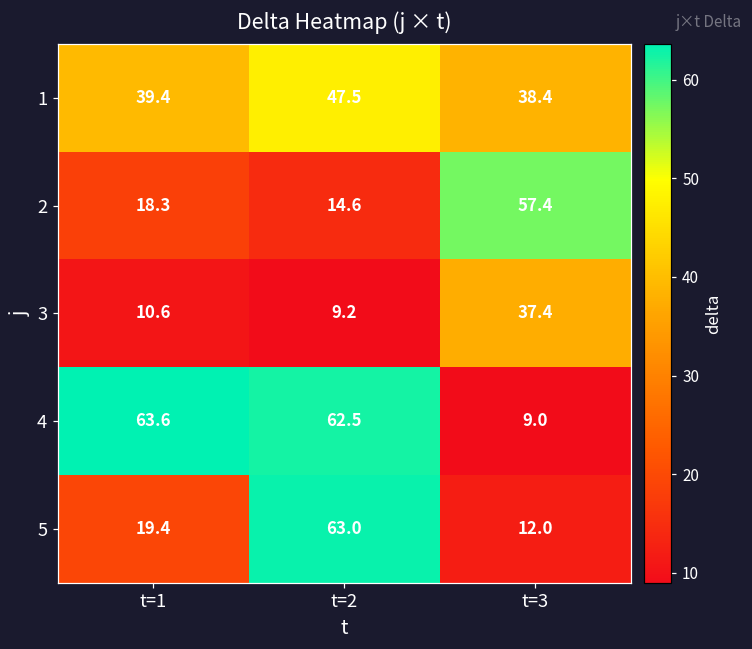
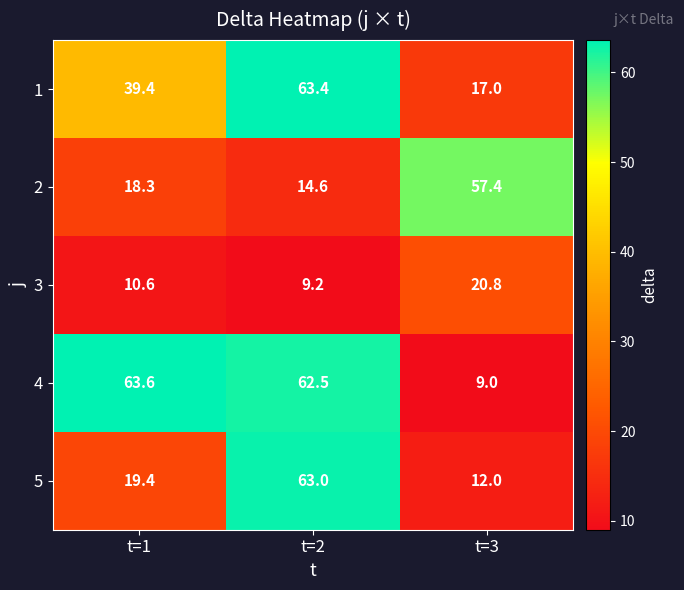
1, t=2: 47.5 -> 63.4
1, t=3: 38.4 -> 17.0
3, t=3: 37.4 -> 20.8
